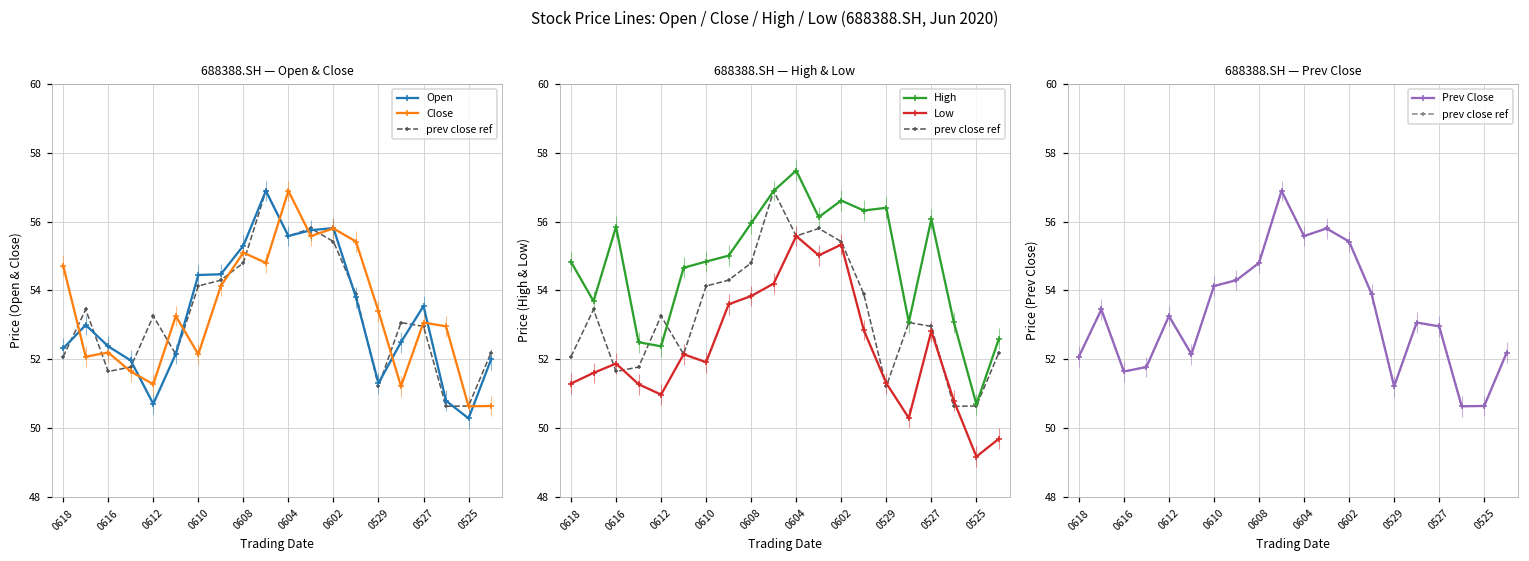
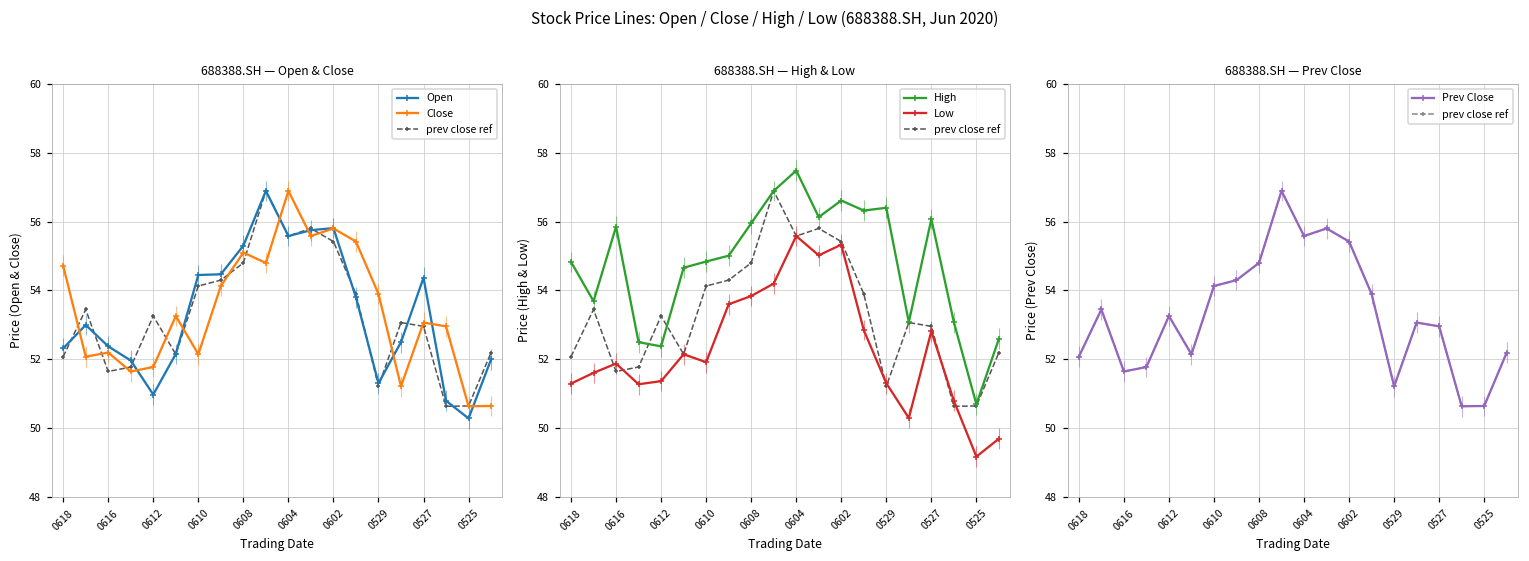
688388.SH — Open & Close, Open, 0612: 50.7 -> 51.0
688388.SH — Open & Close, Close, 0612: 51.3 -> 51.8
688388.SH — Open & Close, Close, 0529: 53.4 -> 53.9
688388.SH — Open & Close, Open, 0527: 53.6 -> 54.4
688388.SH — High & Low, Low, 0612: 51.0 -> 51.4
